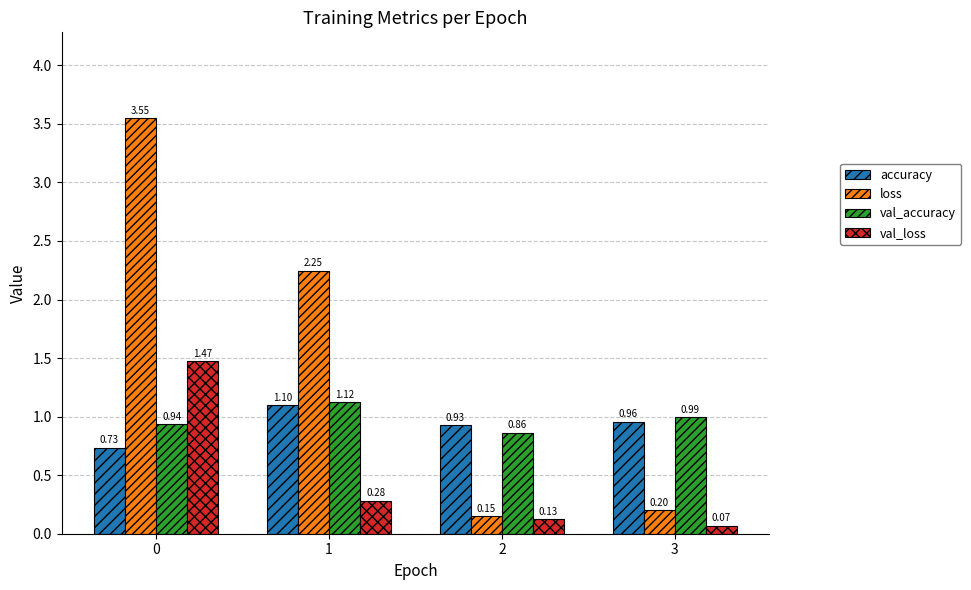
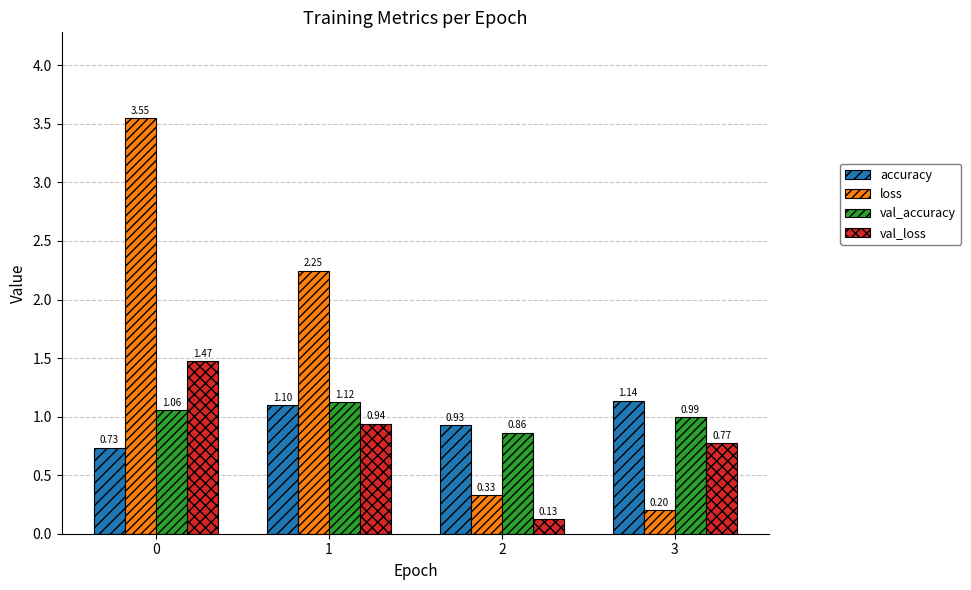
val_accuracy, 0: 0.94 -> 1.06
val_loss, 1: 0.28 -> 0.94
loss, 2: 0.15 -> 0.33
accuracy, 3: 0.96 -> 1.14
val_loss, 3: 0.07 -> 0.77
